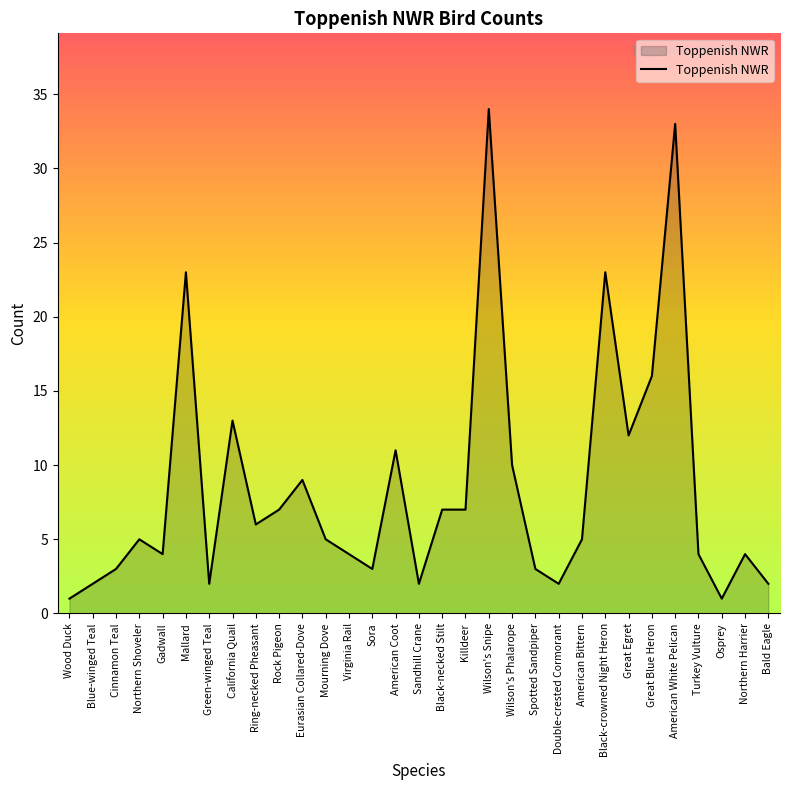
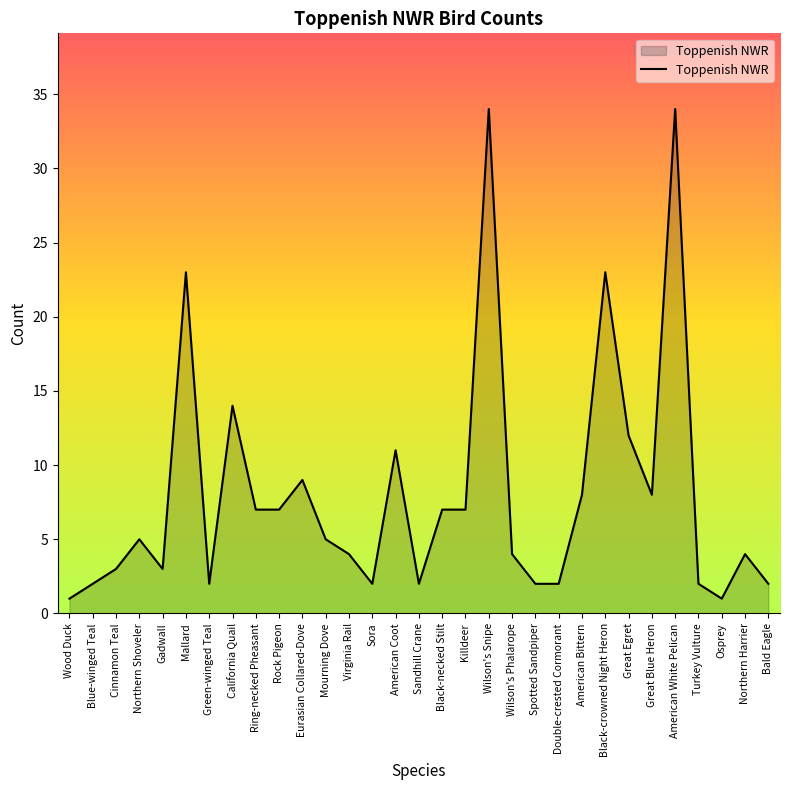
Gadwall: 4 -> 3
California Quail: 13 -> 14
Ring-necked Pheasant: 6 -> 7
Sora: 3 -> 2
Wilson's Phalarope: 10 -> 4
Spotted Sandpiper: 3 -> 2
American Bittern: 5 -> 8
Great Blue Heron: 16 -> 8
American White Pelican: 33 -> 34
Turkey Vulture: 4 -> 2
